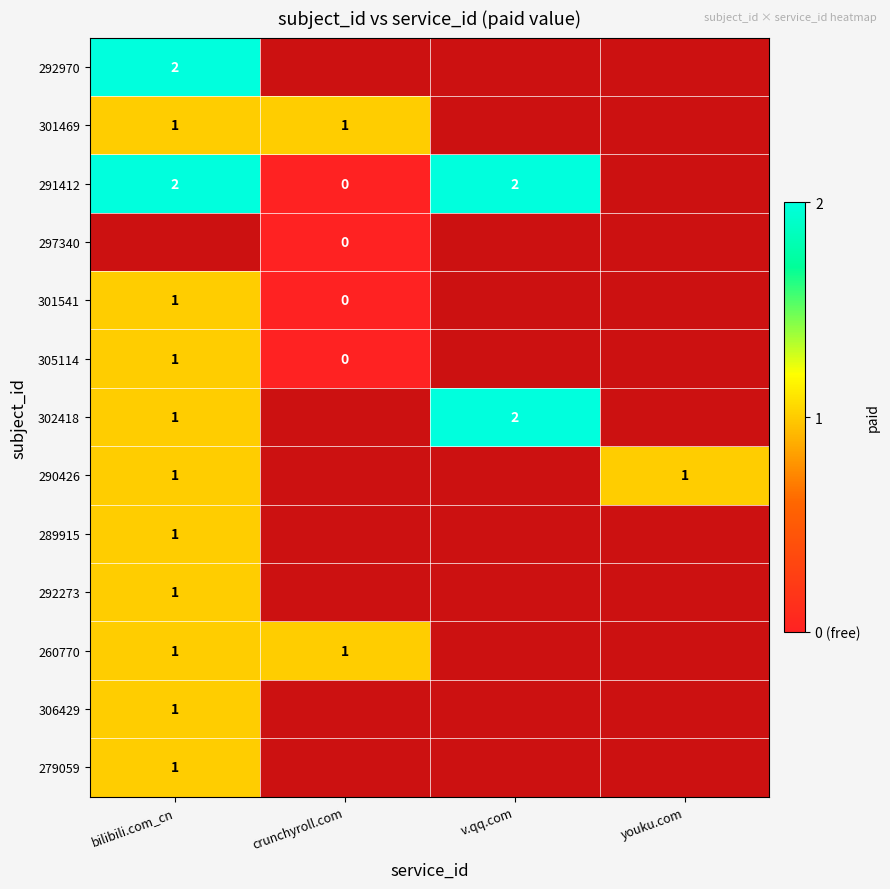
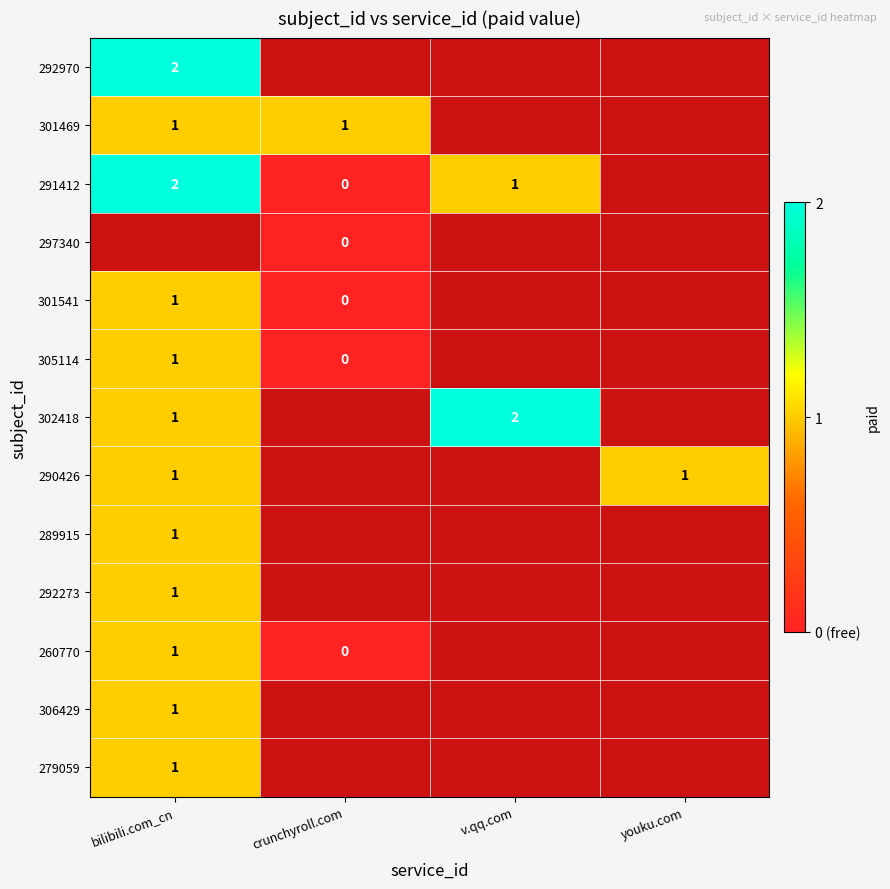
291412, v.qq.com: 2 -> 1
260770, crunchyroll.com: 1 -> 0
